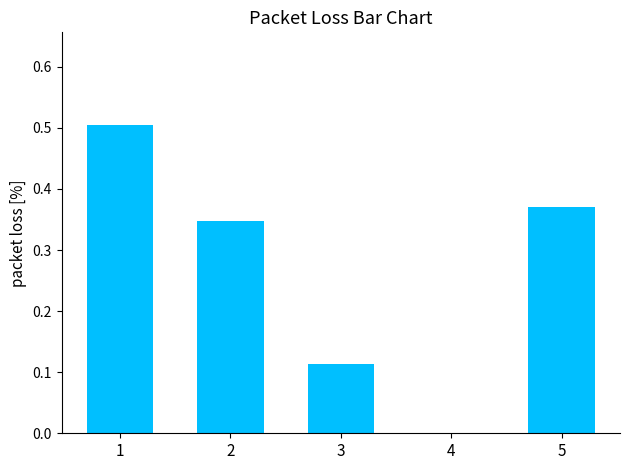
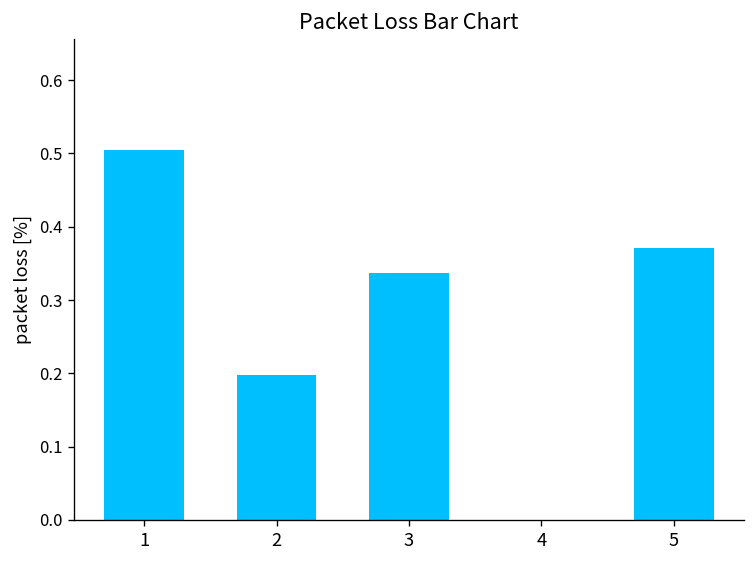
2: 0.35 -> 0.20
3: 0.11 -> 0.34
